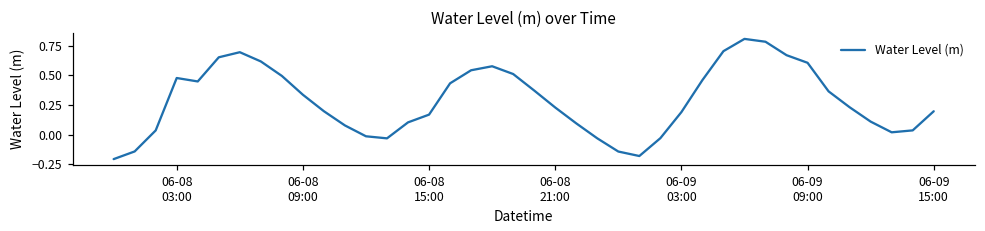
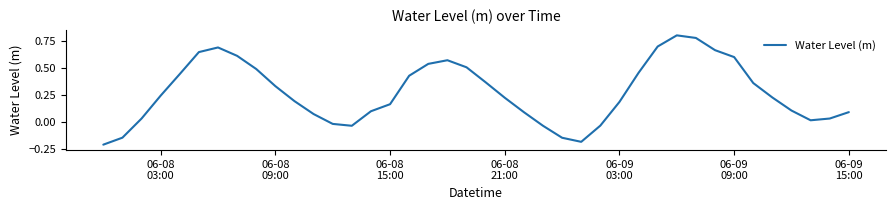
06-08 03:00: 0.48 -> 0.25
06-09 15:00: 0.20 -> 0.10
